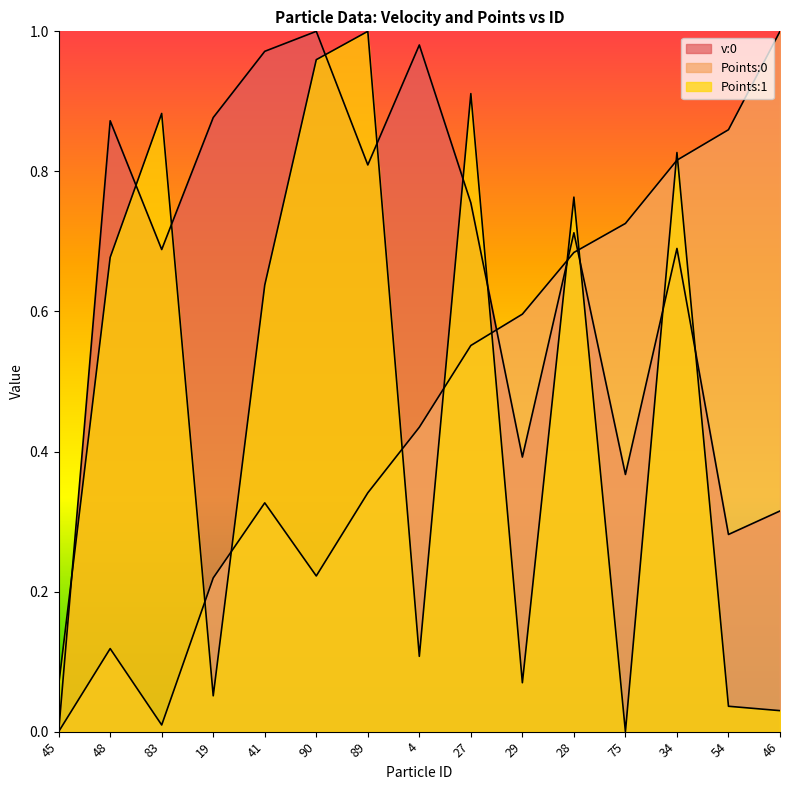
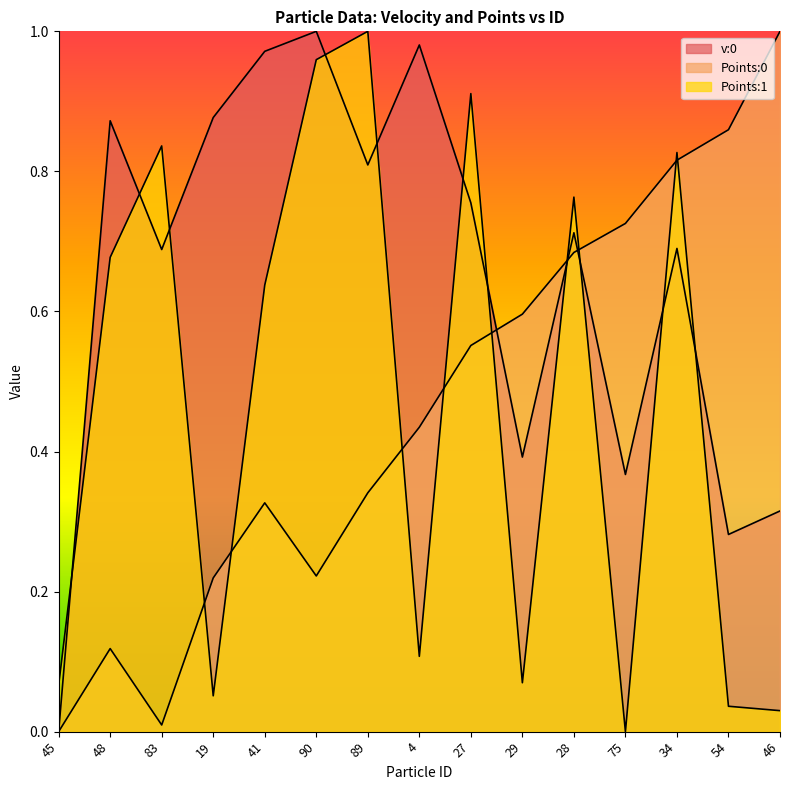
Points:1, 83: 0.88 -> 0.84
